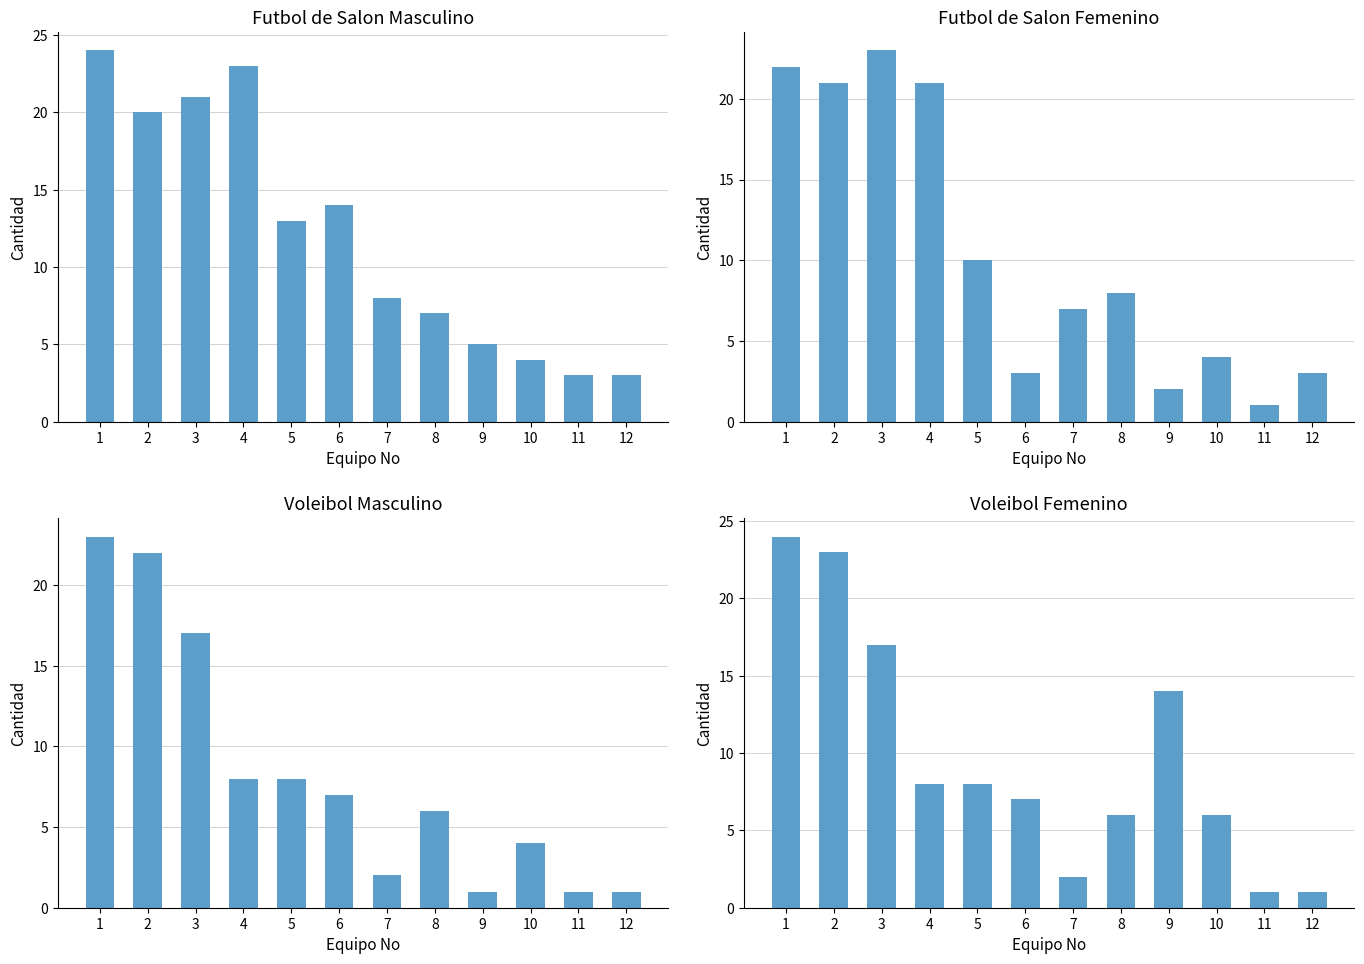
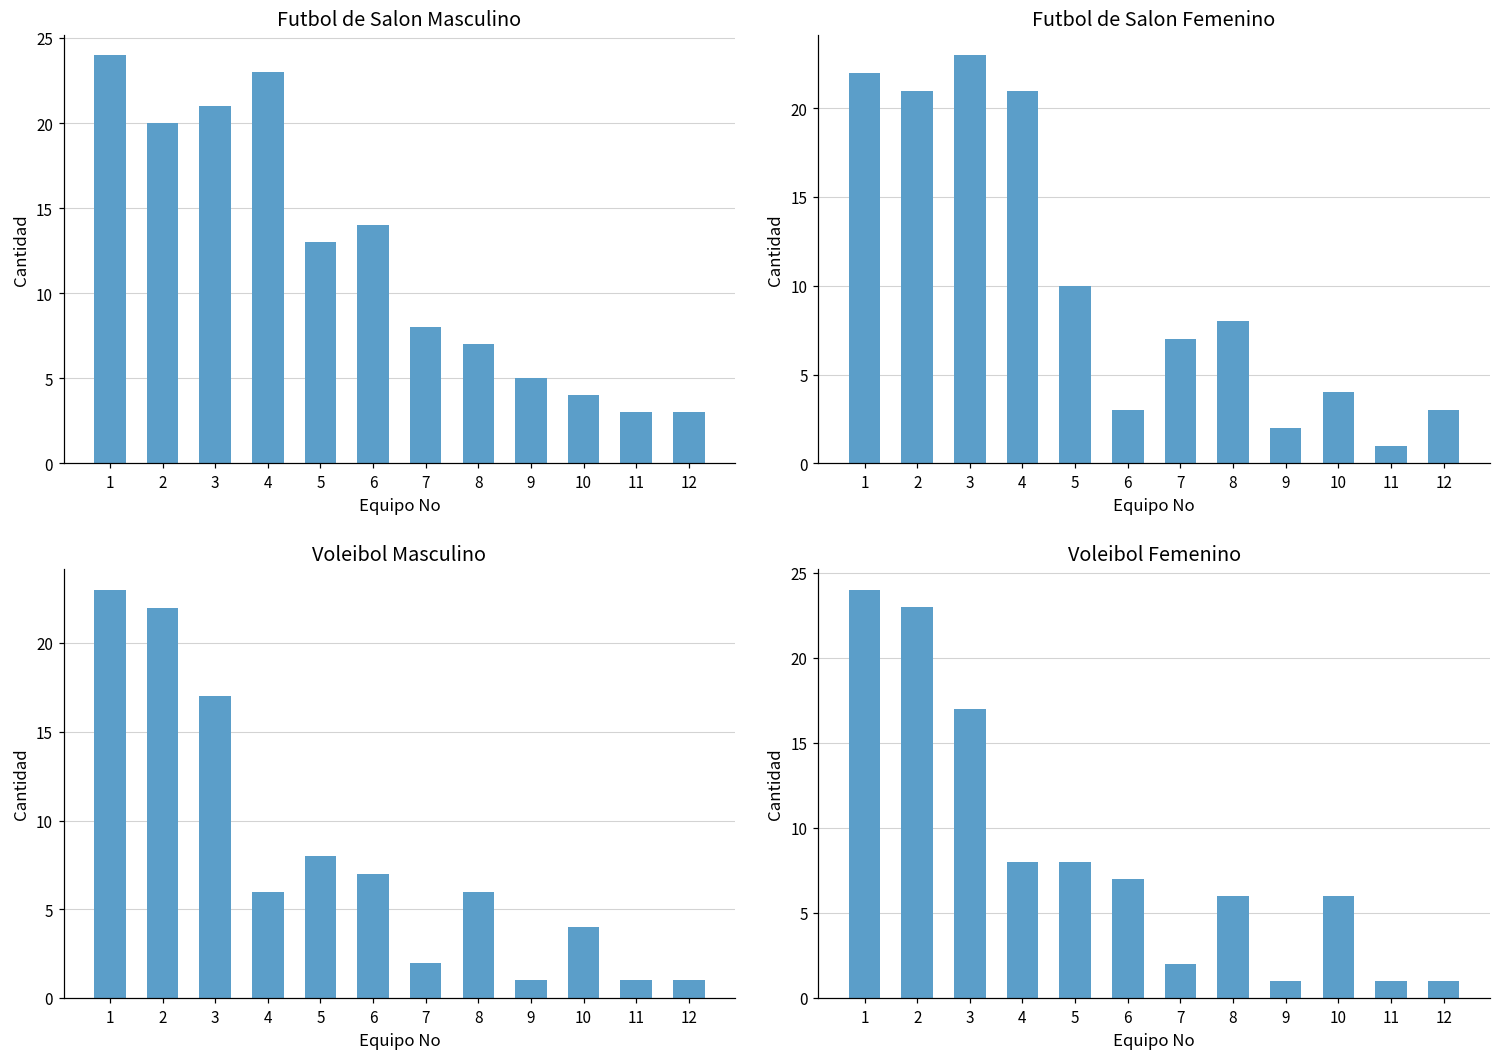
Voleibol Masculino, 4: 8 -> 6
Voleibol Femenino, 9: 14 -> 1
